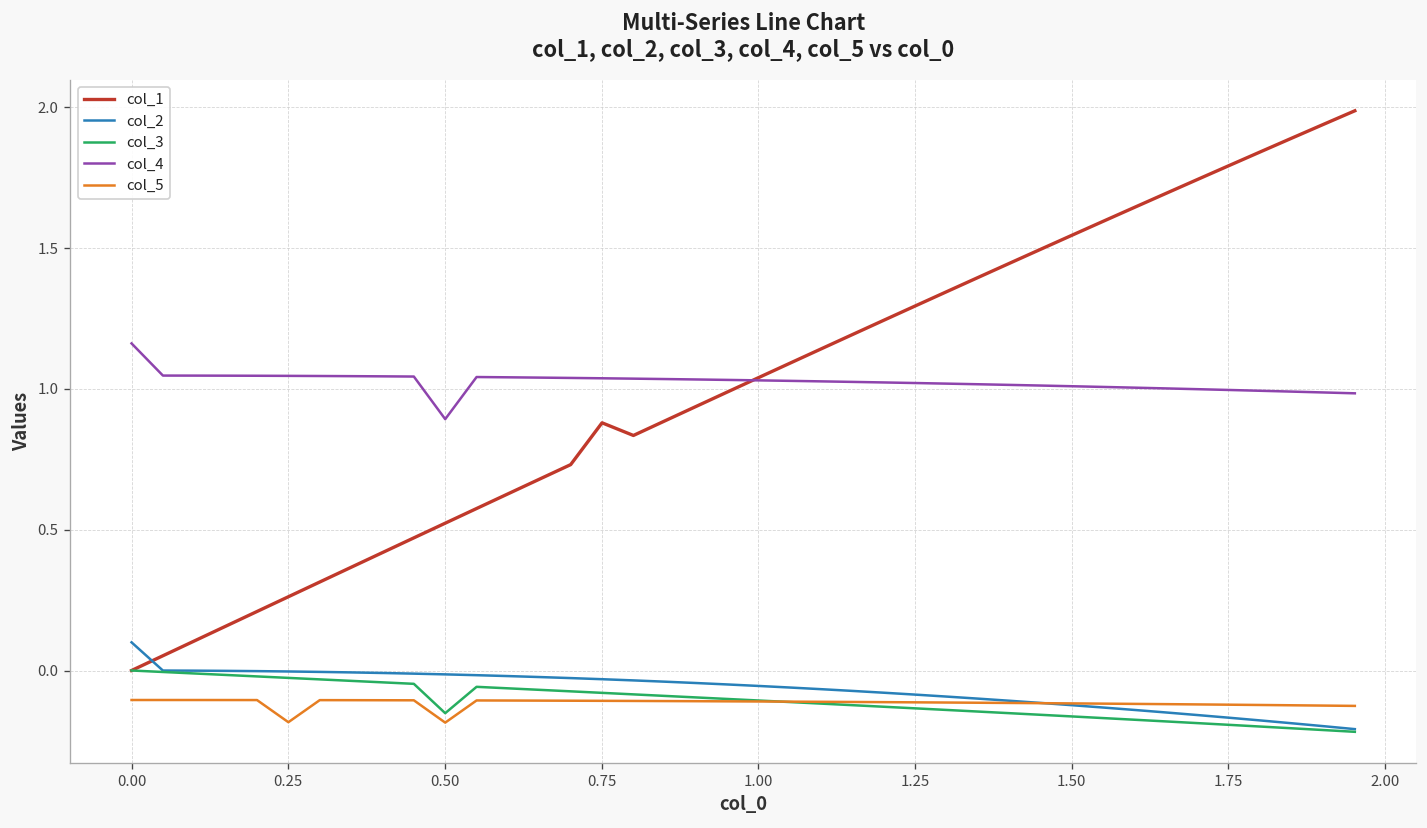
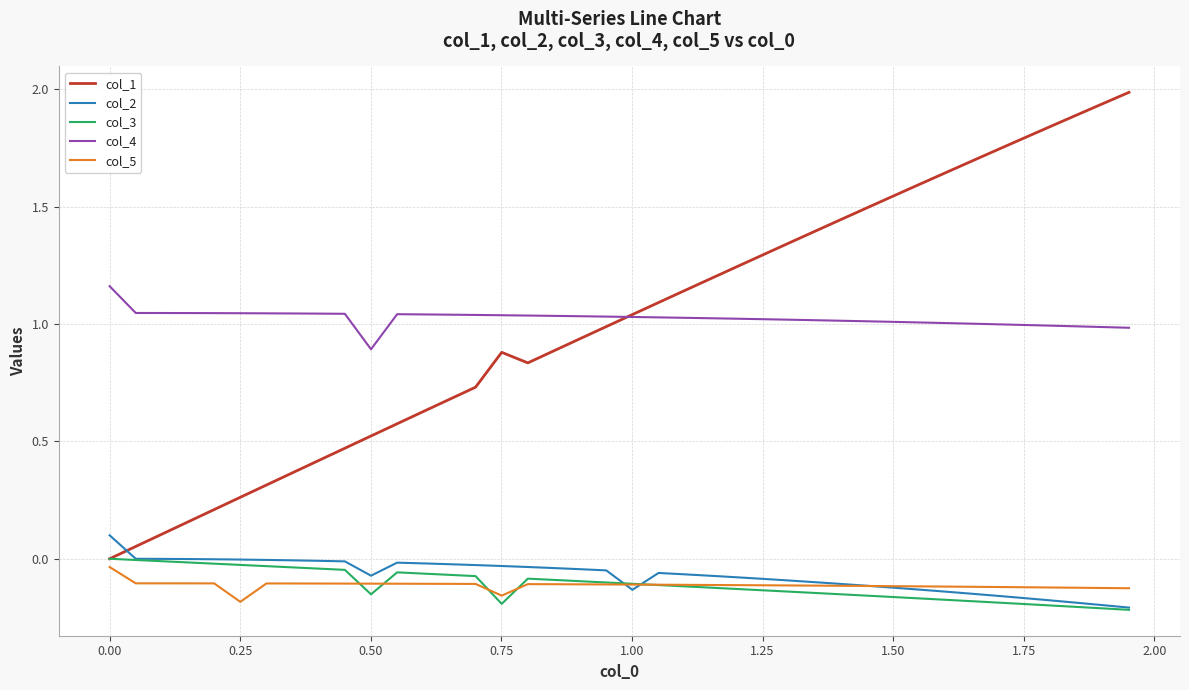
col_5, 0.00: -0.10 -> -0.04
col_2, 0.50: -0.01 -> -0.07
col_5, 0.50: -0.19 -> -0.11
col_3, 0.75: -0.08 -> -0.19
col_5, 0.75: -0.11 -> -0.16
col_2, 1.00: -0.05 -> -0.13
